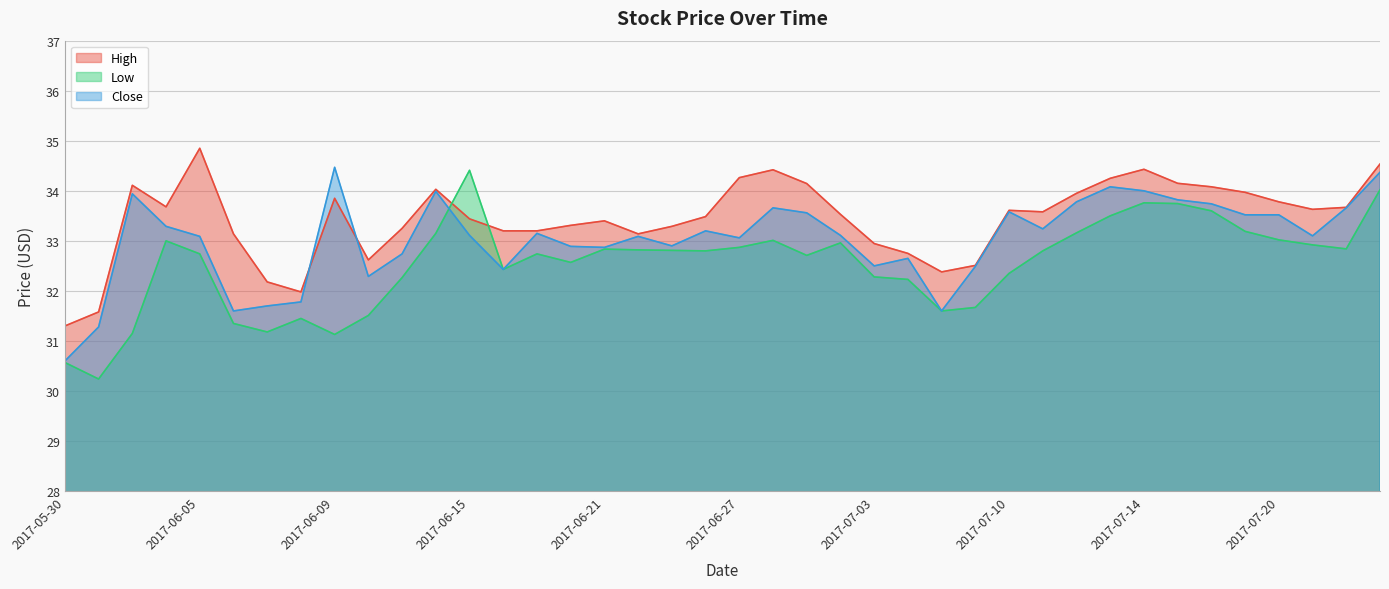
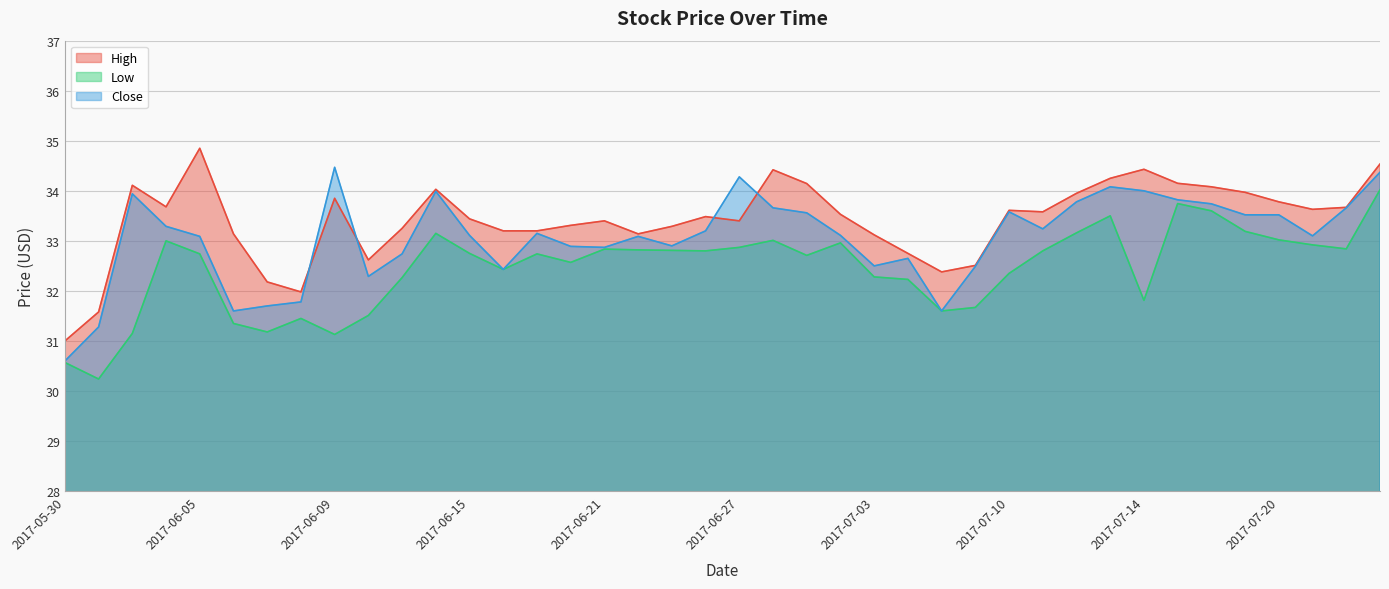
High, 2017-05-30: 31.3 -> 31.0
Low, 2017-06-15: 34.4 -> 32.8
High, 2017-06-27: 34.3 -> 33.4
Close, 2017-06-27: 33.1 -> 34.3
High, 2017-07-03: 32.9 -> 33.1
Low, 2017-07-14: 33.8 -> 31.8
